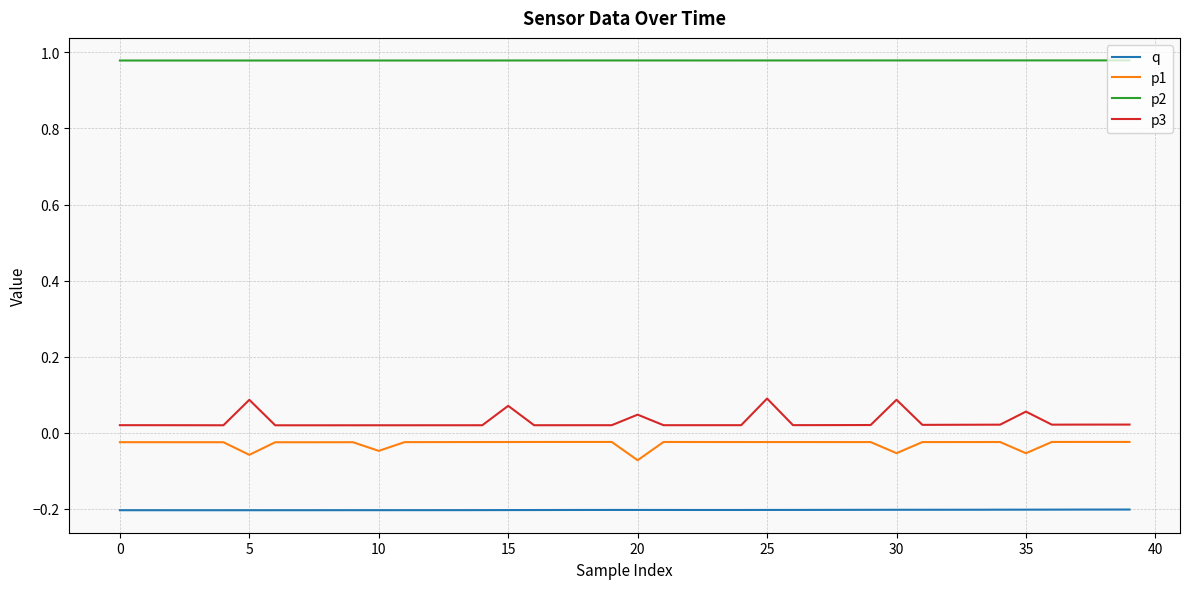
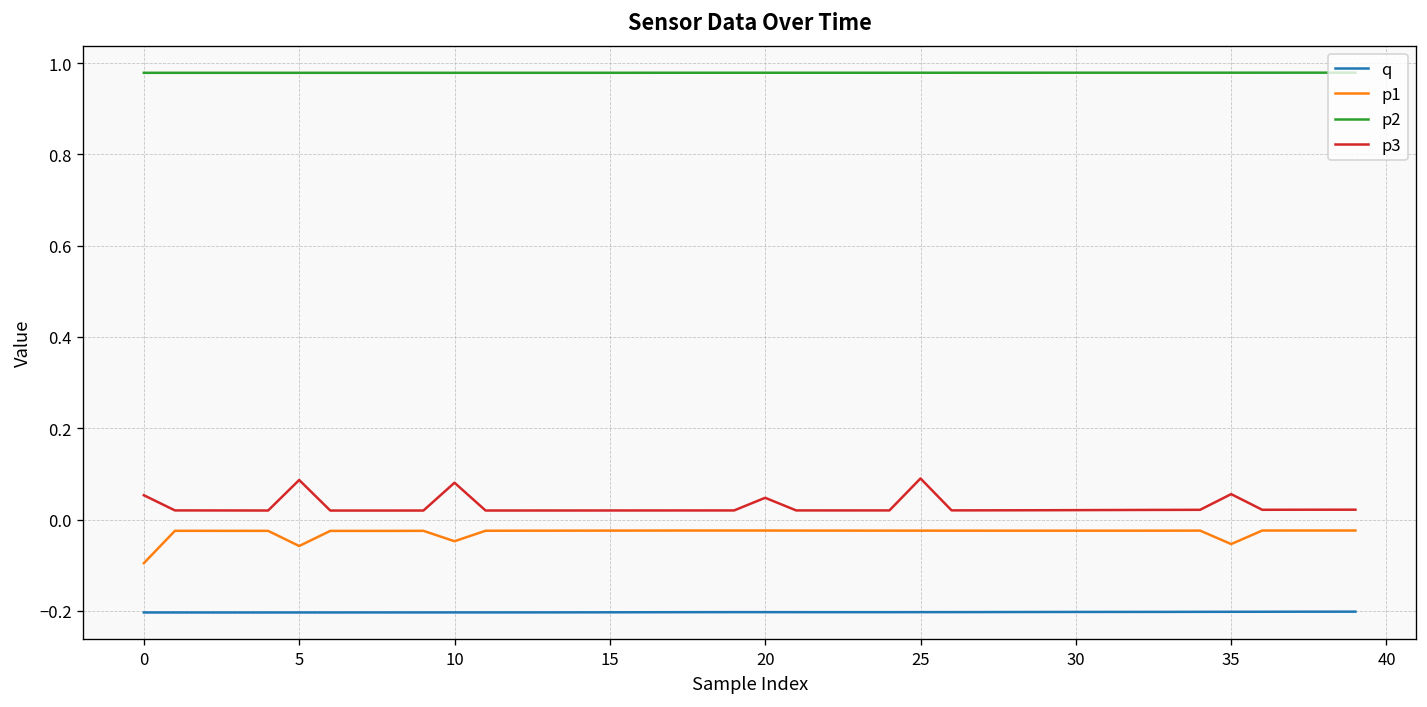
p1, 0: -0.02 -> -0.10
p3, 0: 0.02 -> 0.05
p3, 10: 0.02 -> 0.08
p3, 15: 0.07 -> 0.02
p1, 20: -0.07 -> -0.02
p1, 30: -0.05 -> -0.02
p3, 30: 0.09 -> 0.02
